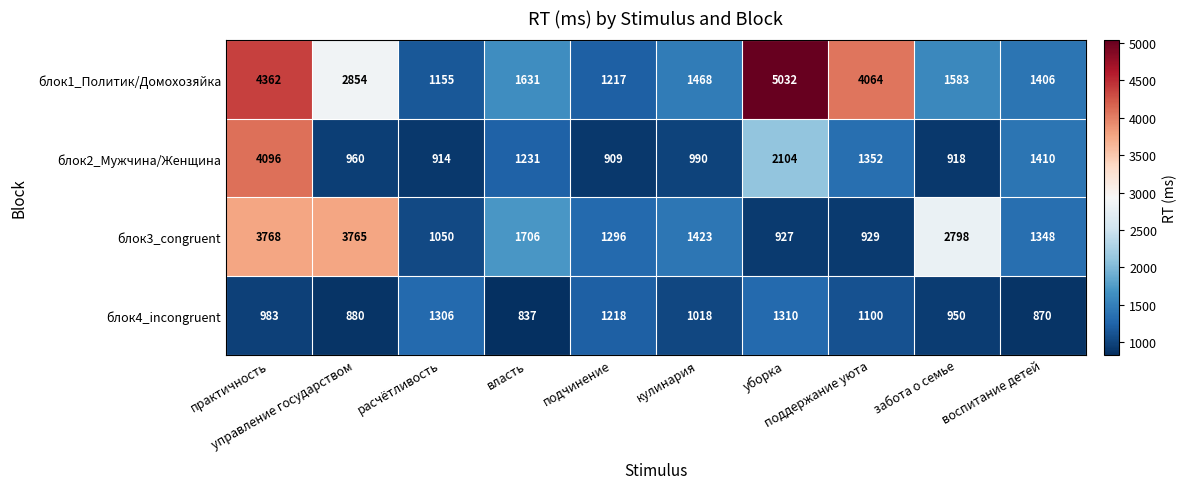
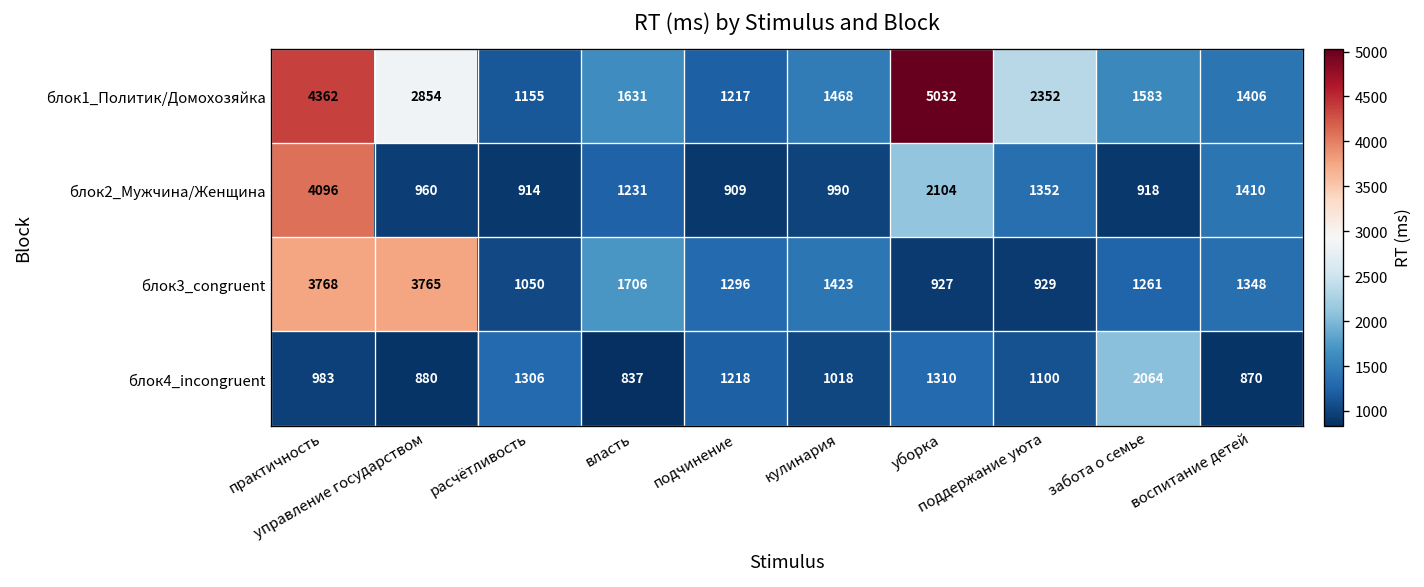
блок1_Политик/Домохозяйка, поддержание уюта: 4064 -> 2352
блок3_congruent, забота о семье: 2798 -> 1261
блок4_incongruent, забота о семье: 950 -> 2064
